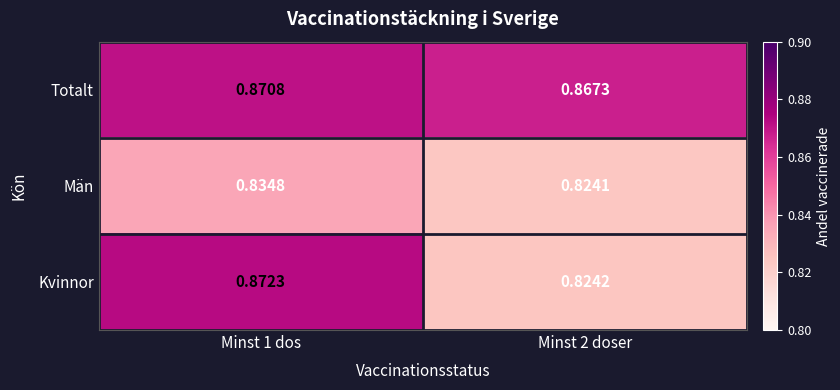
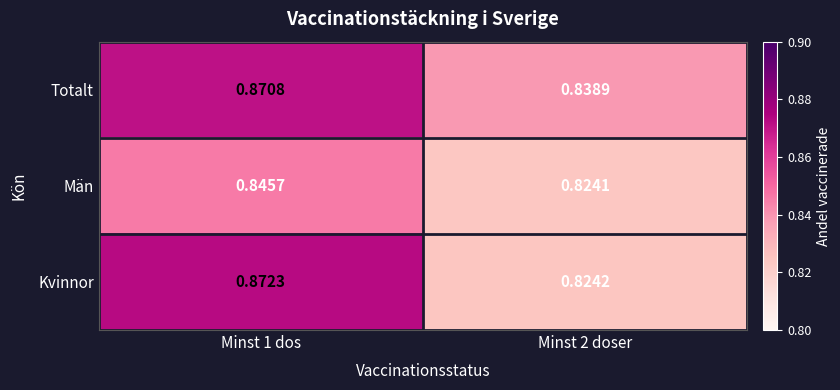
Totalt, Minst 2 doser: 0.8673 -> 0.8389
Män, Minst 1 dos: 0.8348 -> 0.8457
